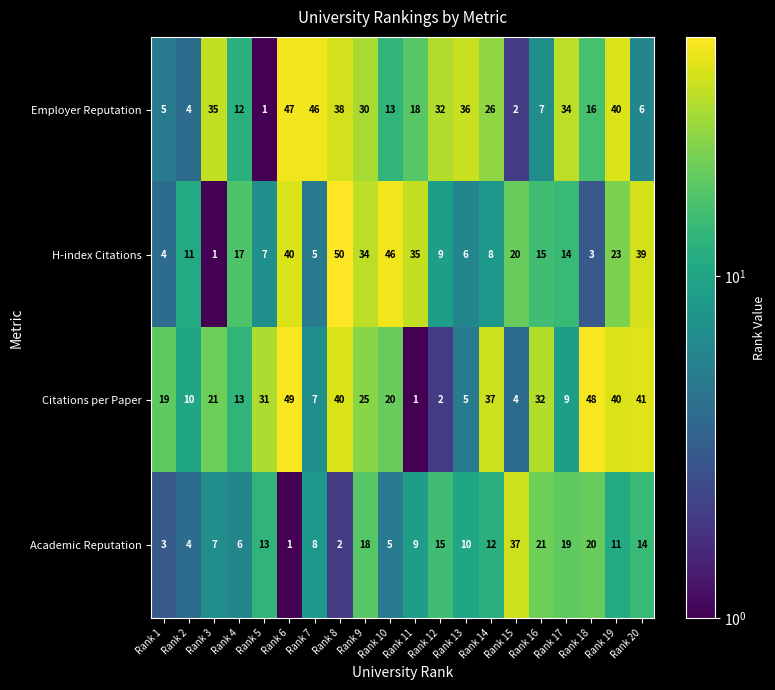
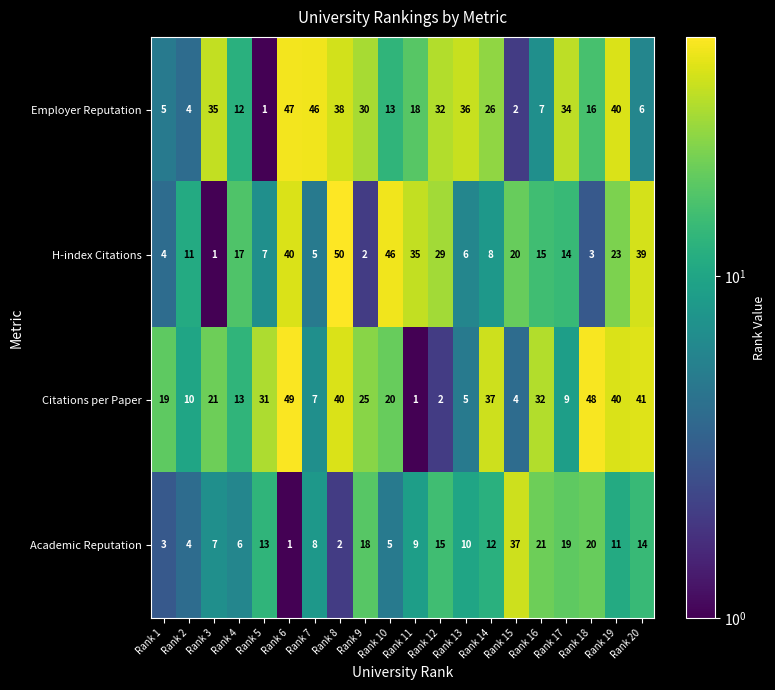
H-index Citations, Rank 9: 34 -> 2
H-index Citations, Rank 12: 9 -> 29
